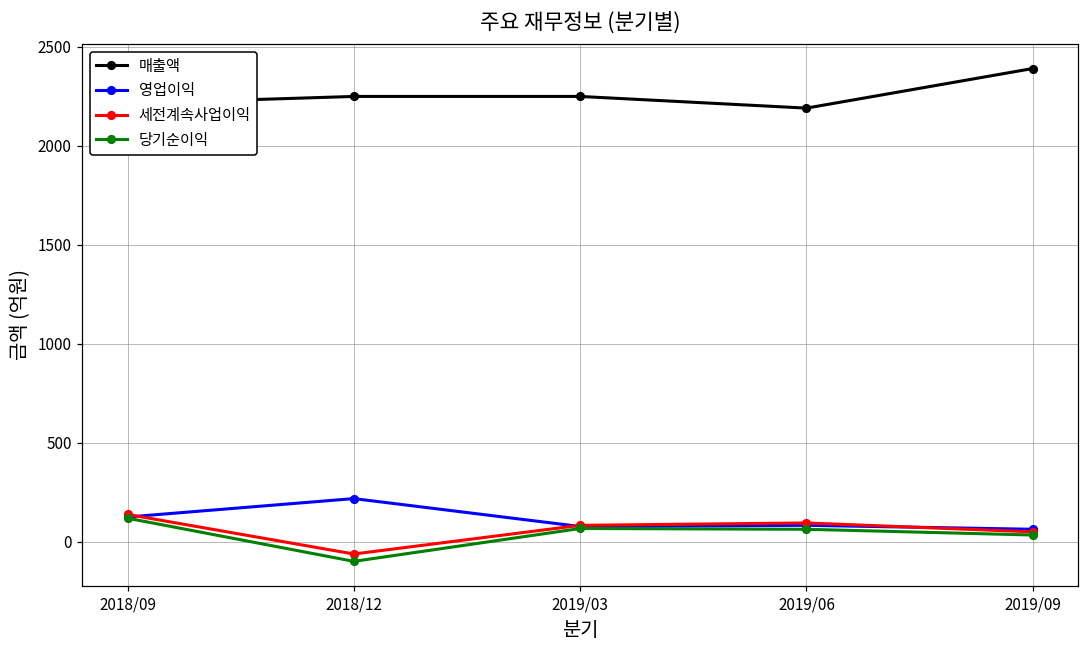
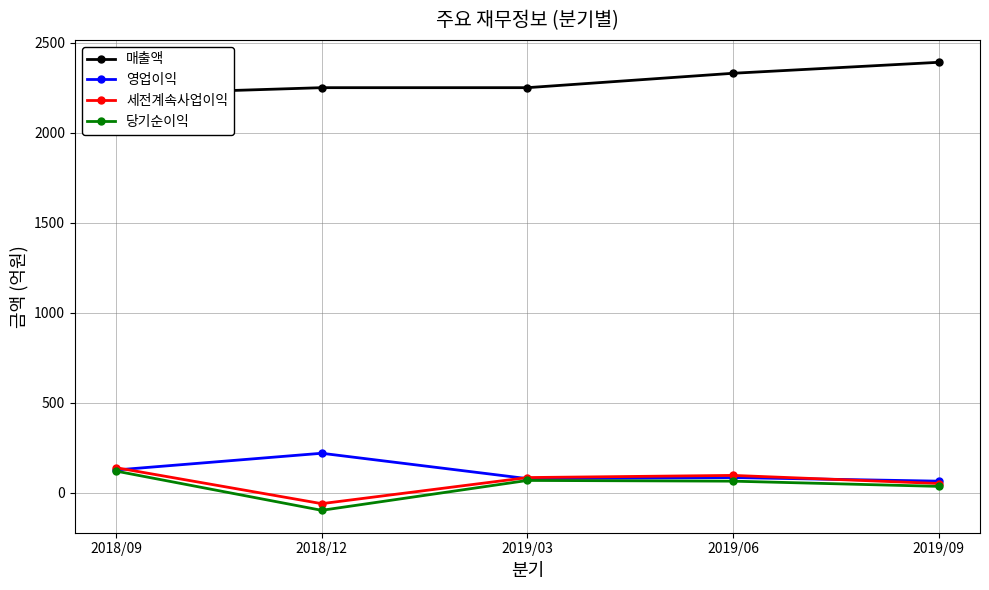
매출액, 2019/06: 2190 -> 2330
